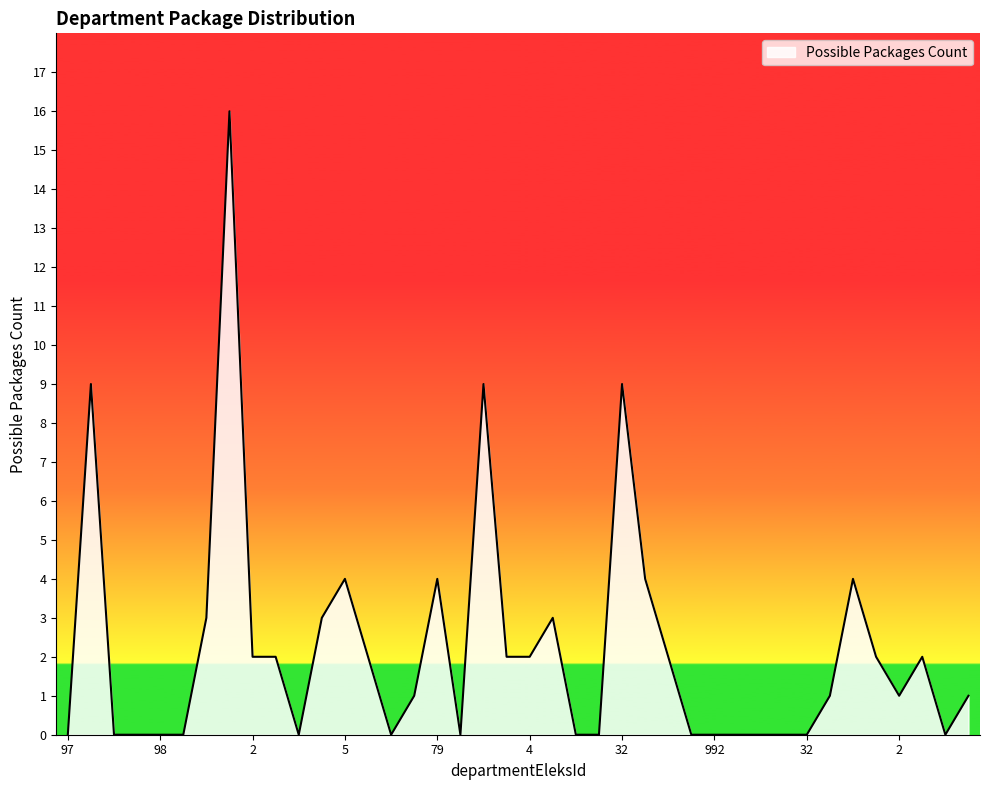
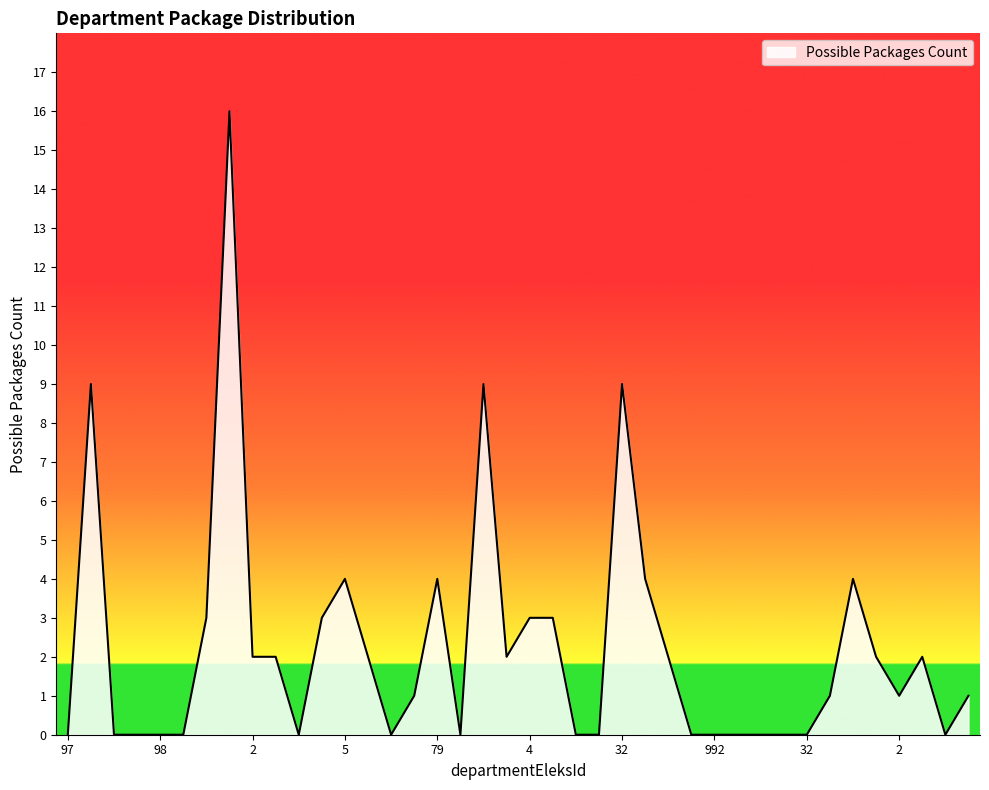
4: 2 -> 3
